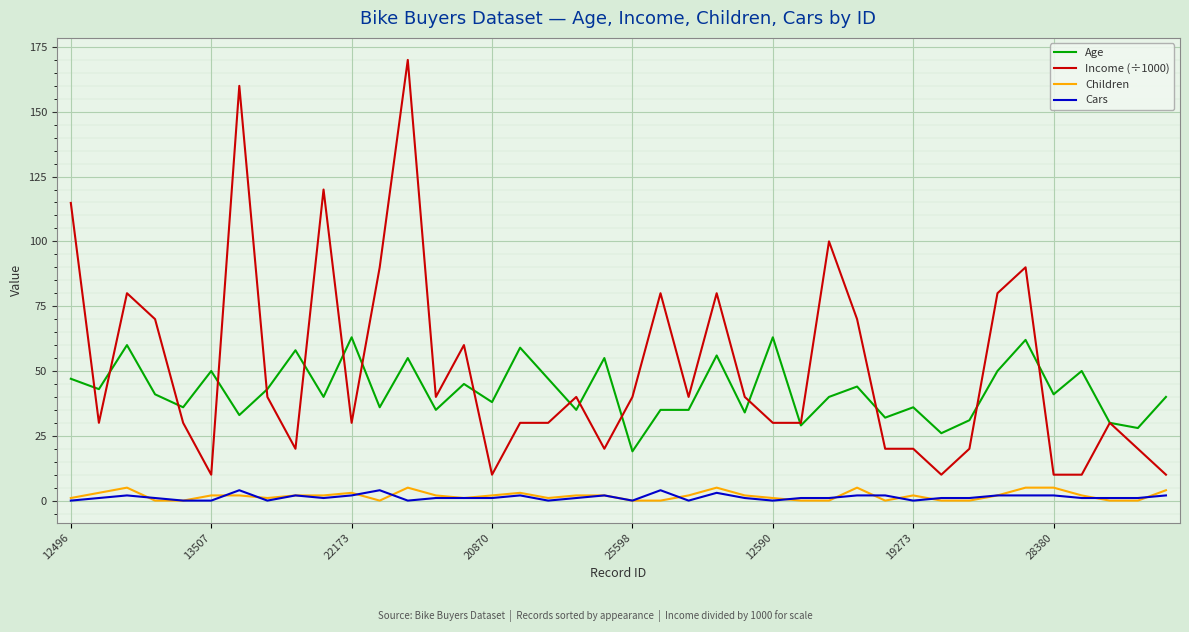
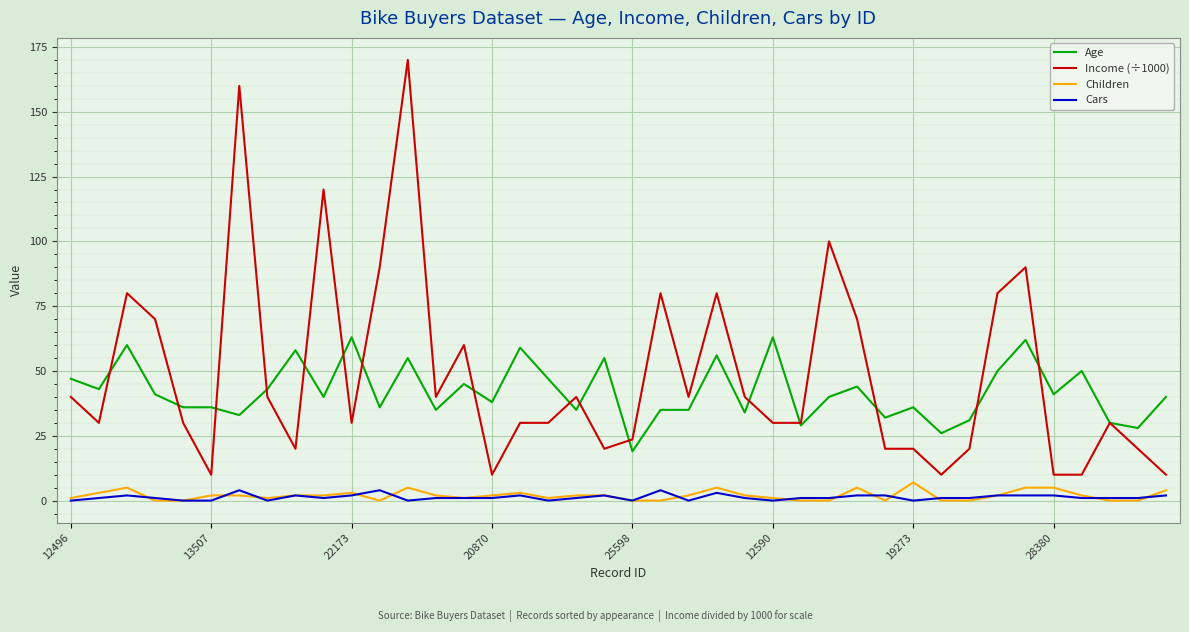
Income (÷1000), 12496: 115 -> 40
Age, 13507: 50 -> 36
Income (÷1000), 25598: 40 -> 24
Children, 19273: 2 -> 7
